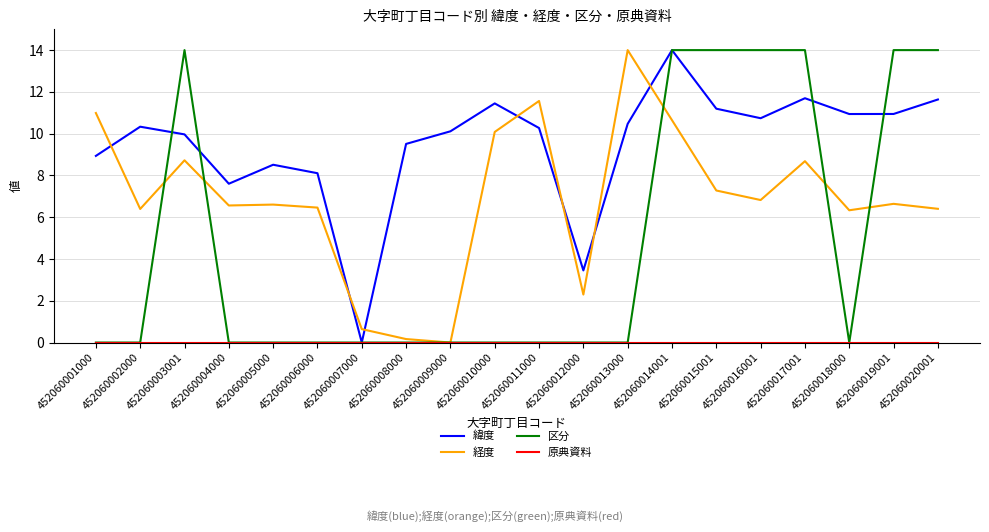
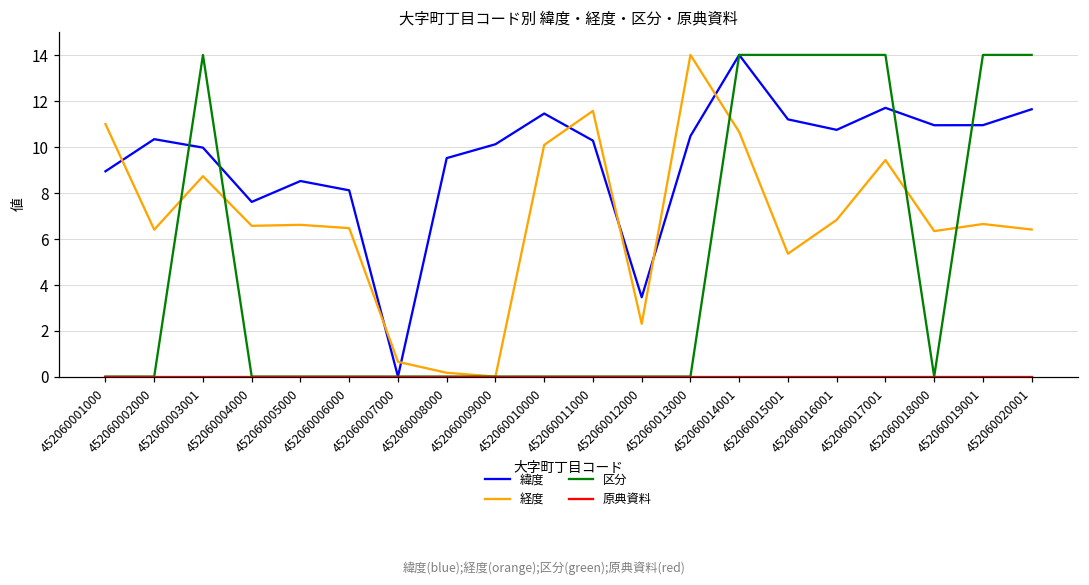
経度, 452060015001: 7.3 -> 5.3
経度, 452060017001: 8.7 -> 9.4
